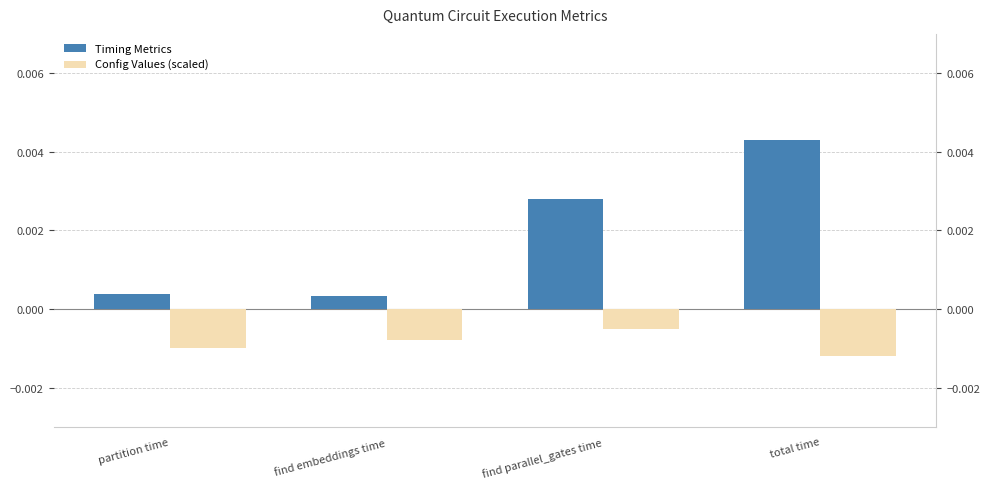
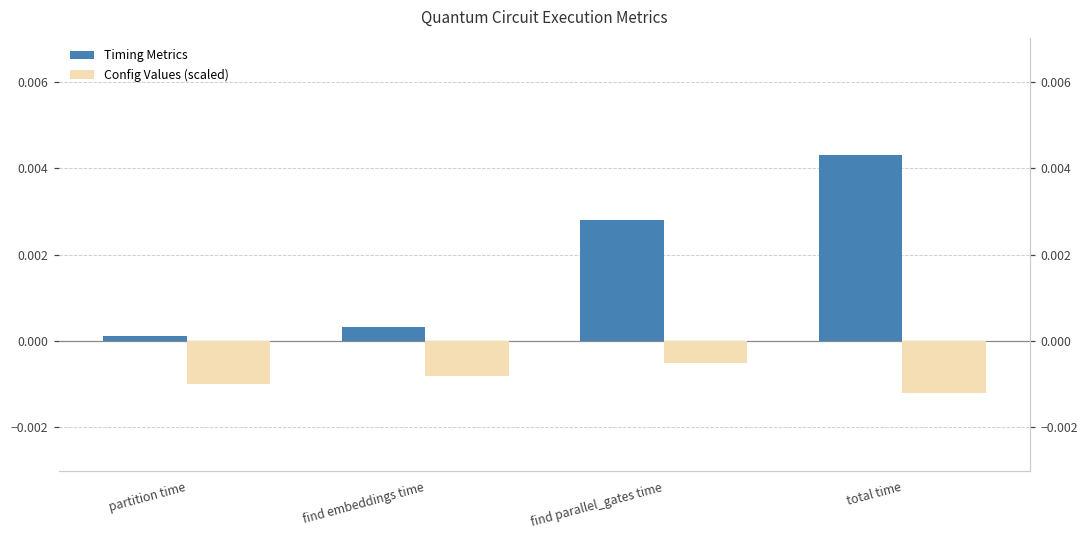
Timing Metrics, partition time: 0.0004 -> 0.0001
